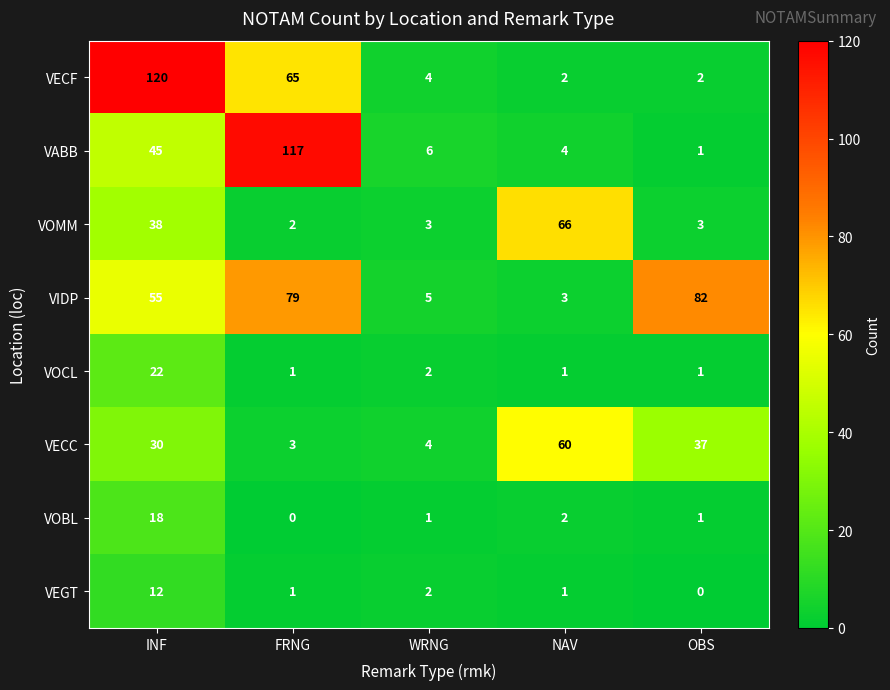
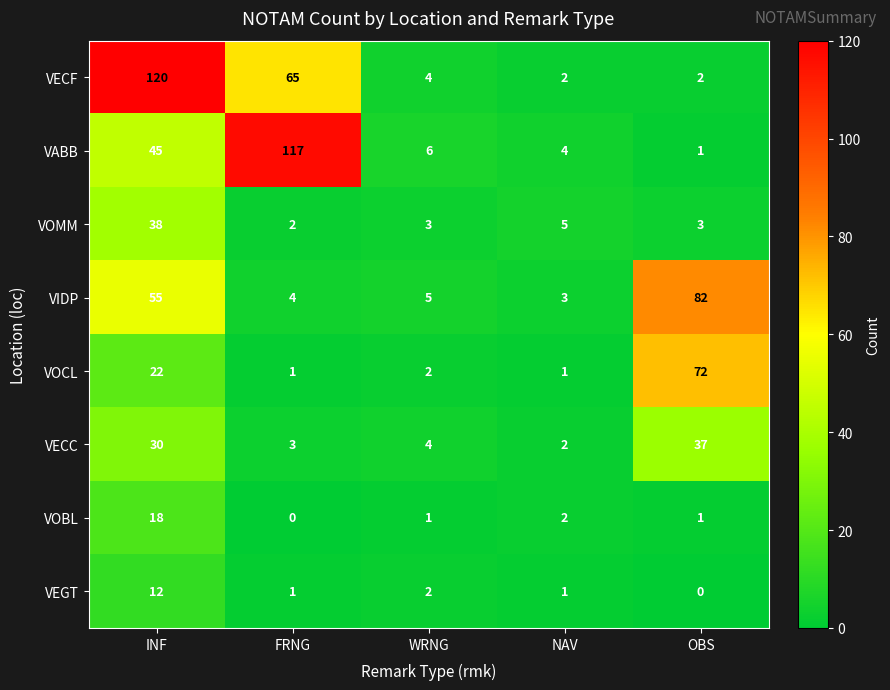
VOMM, NAV: 66 -> 5
VIDP, FRNG: 79 -> 4
VOCL, OBS: 1 -> 72
VECC, NAV: 60 -> 2
